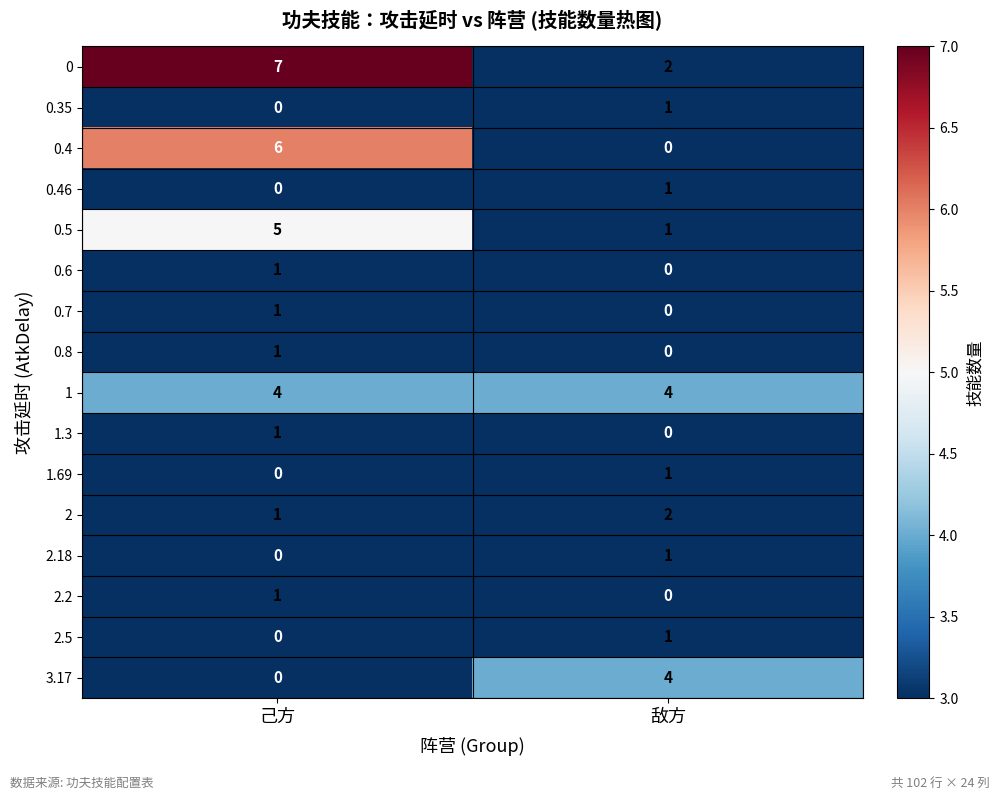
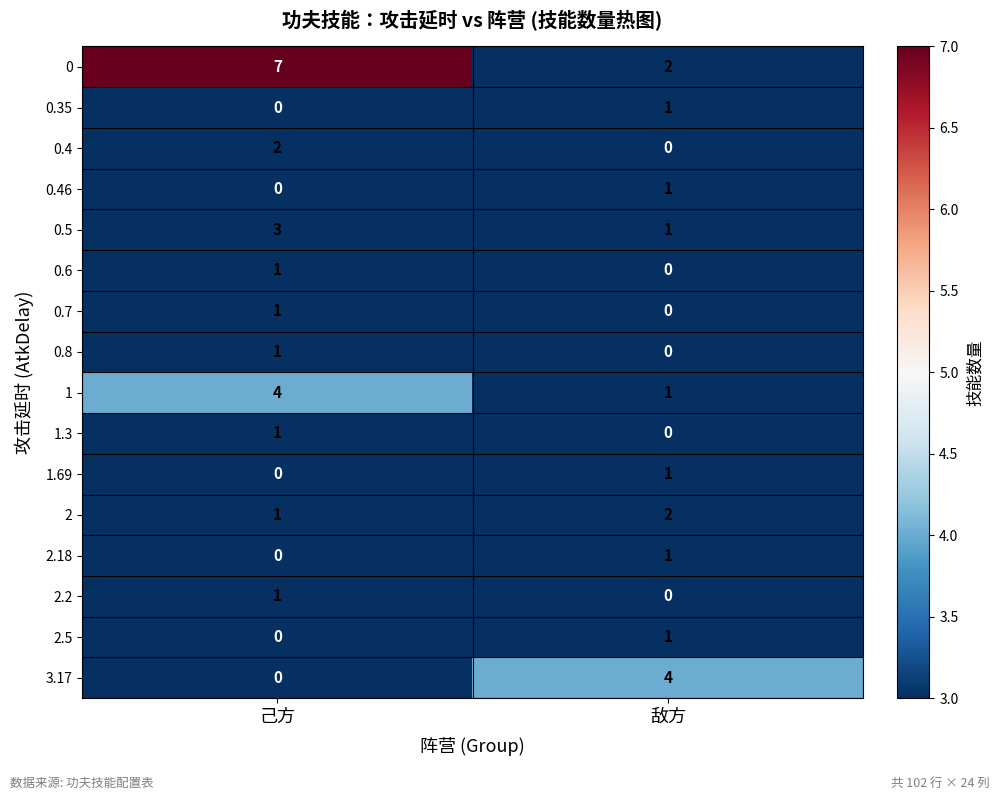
0.4, 己方: 6 -> 2
0.5, 己方: 5 -> 3
1, 敌方: 4 -> 1
